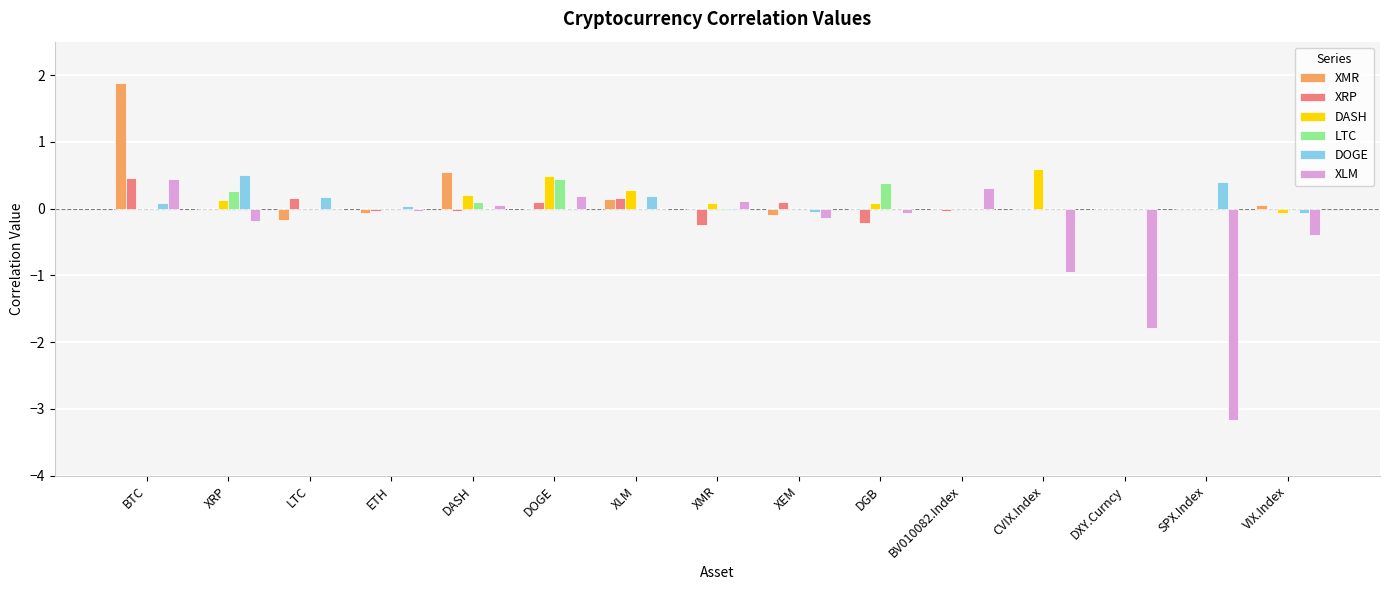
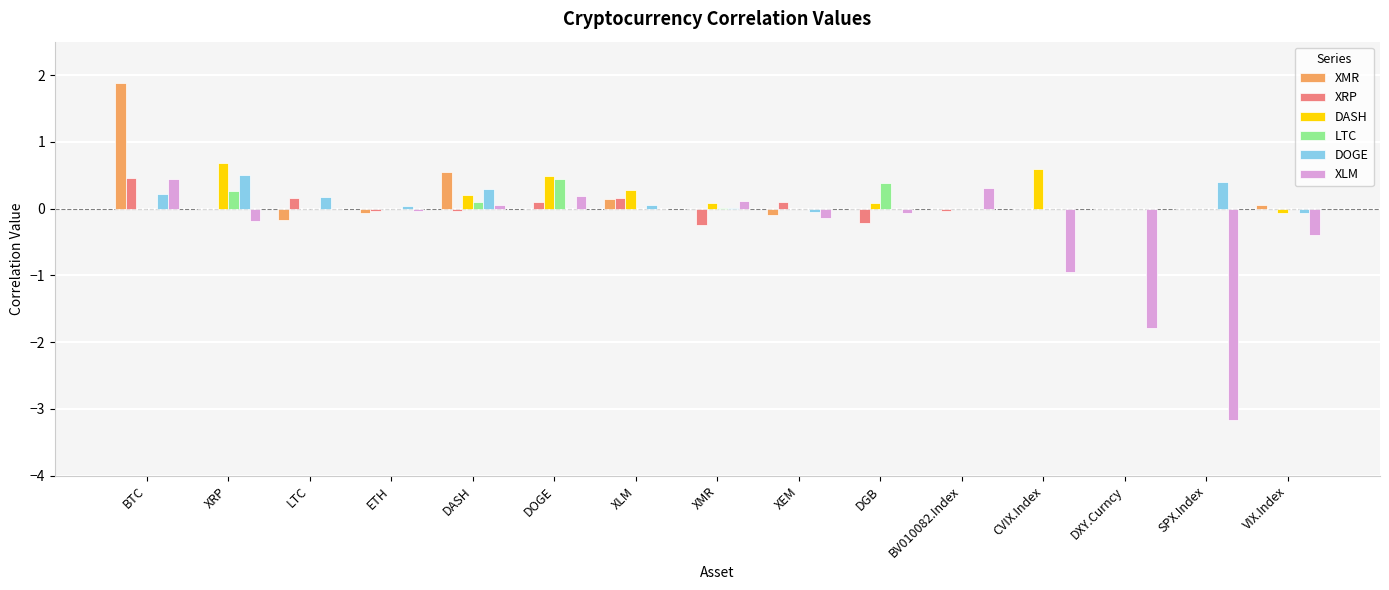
DOGE, BTC: 0.1 -> 0.2
DASH, XRP: 0.1 -> 0.7
DOGE, DASH: 0.0 -> 0.3
DOGE, XLM: 0.2 -> 0.1
